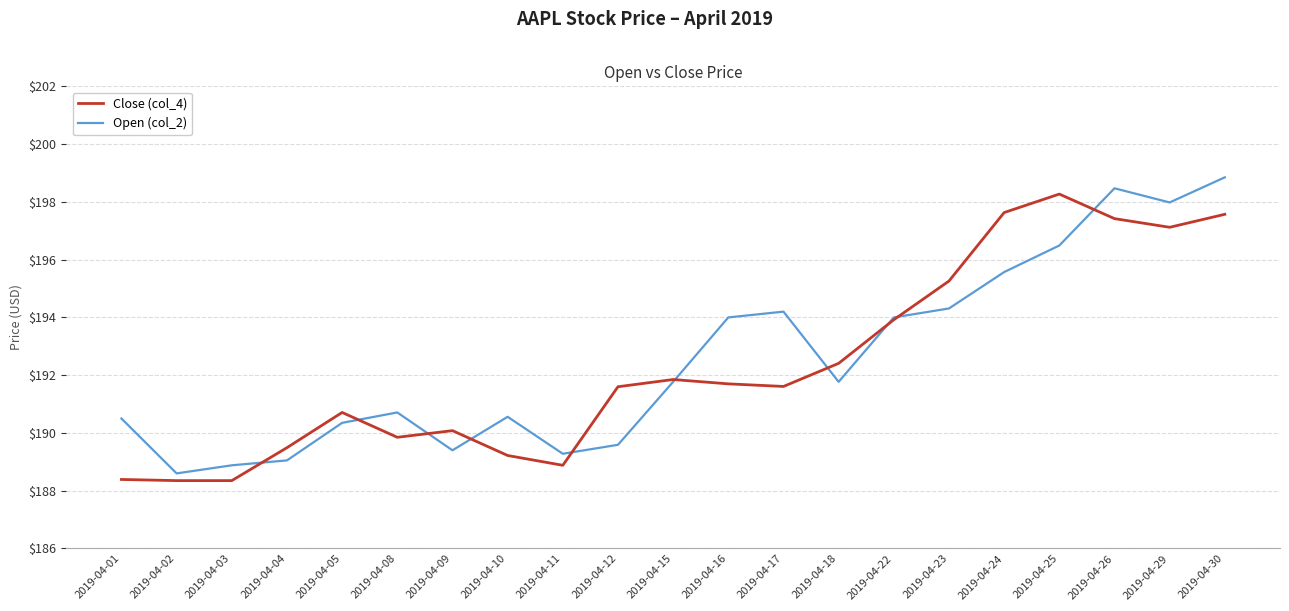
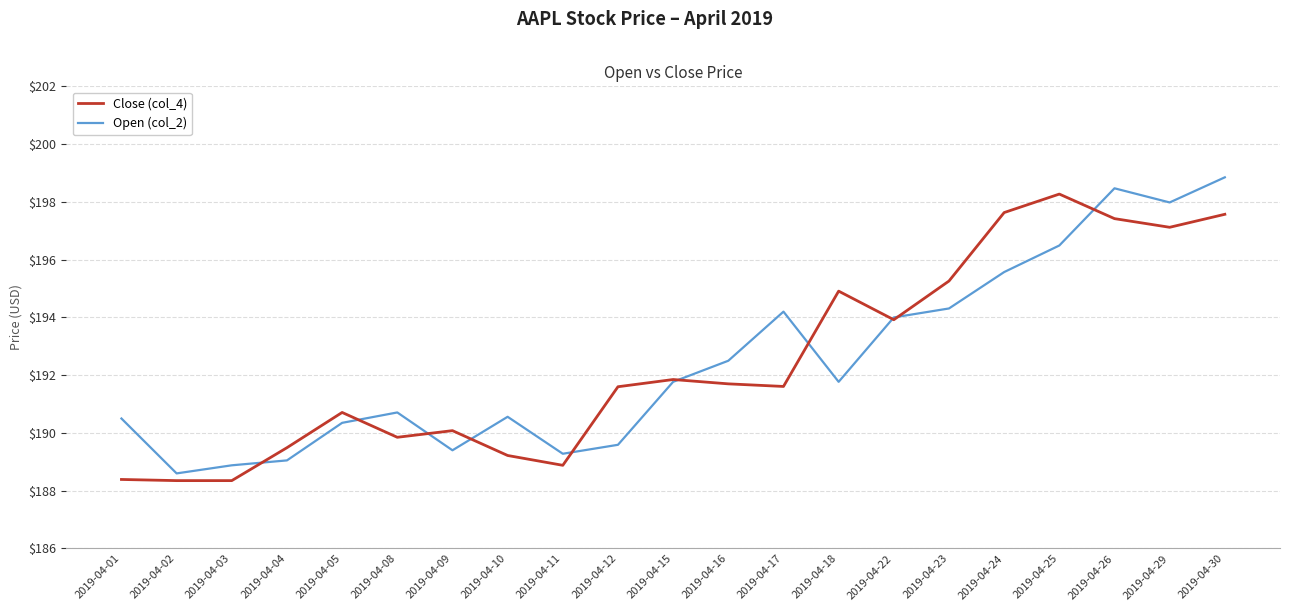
Open (col_2), 2019-04-16: $194.0 -> $192.5
Close (col_4), 2019-04-18: $192.4 -> $194.9
